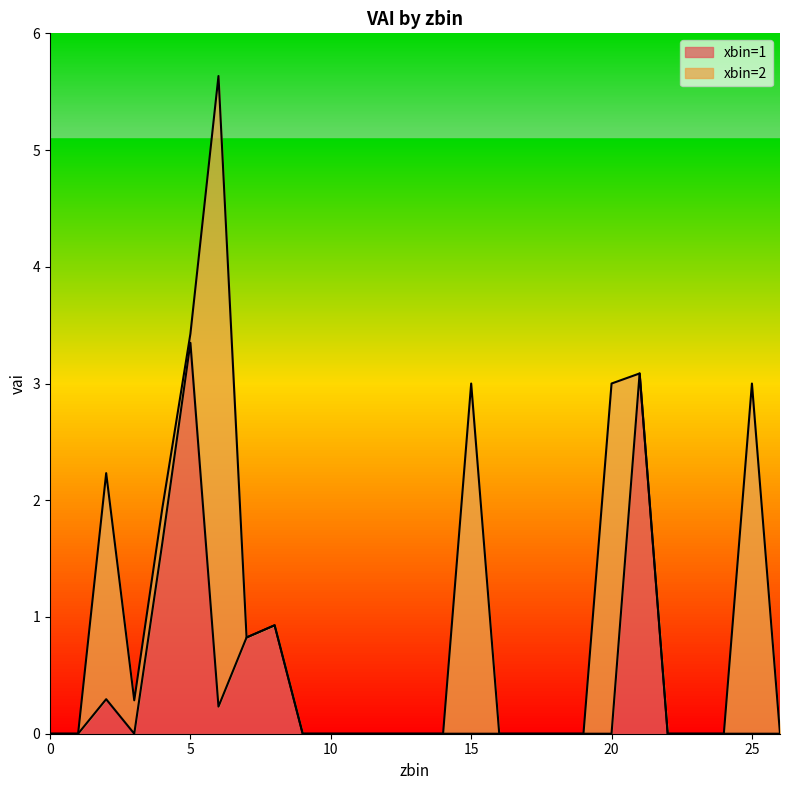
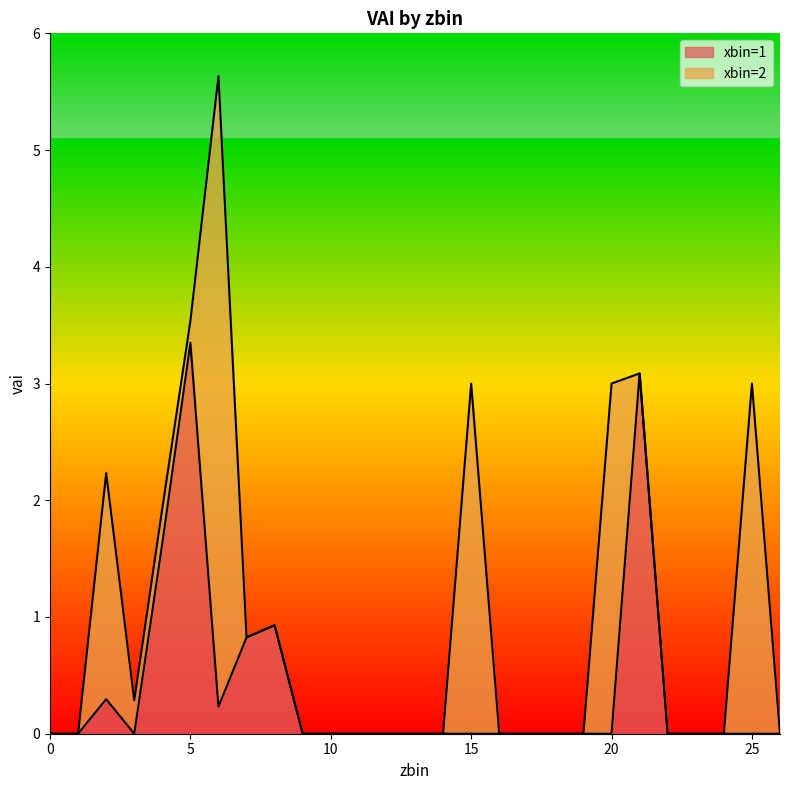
xbin=2, 5: 0.08 -> 0.19
